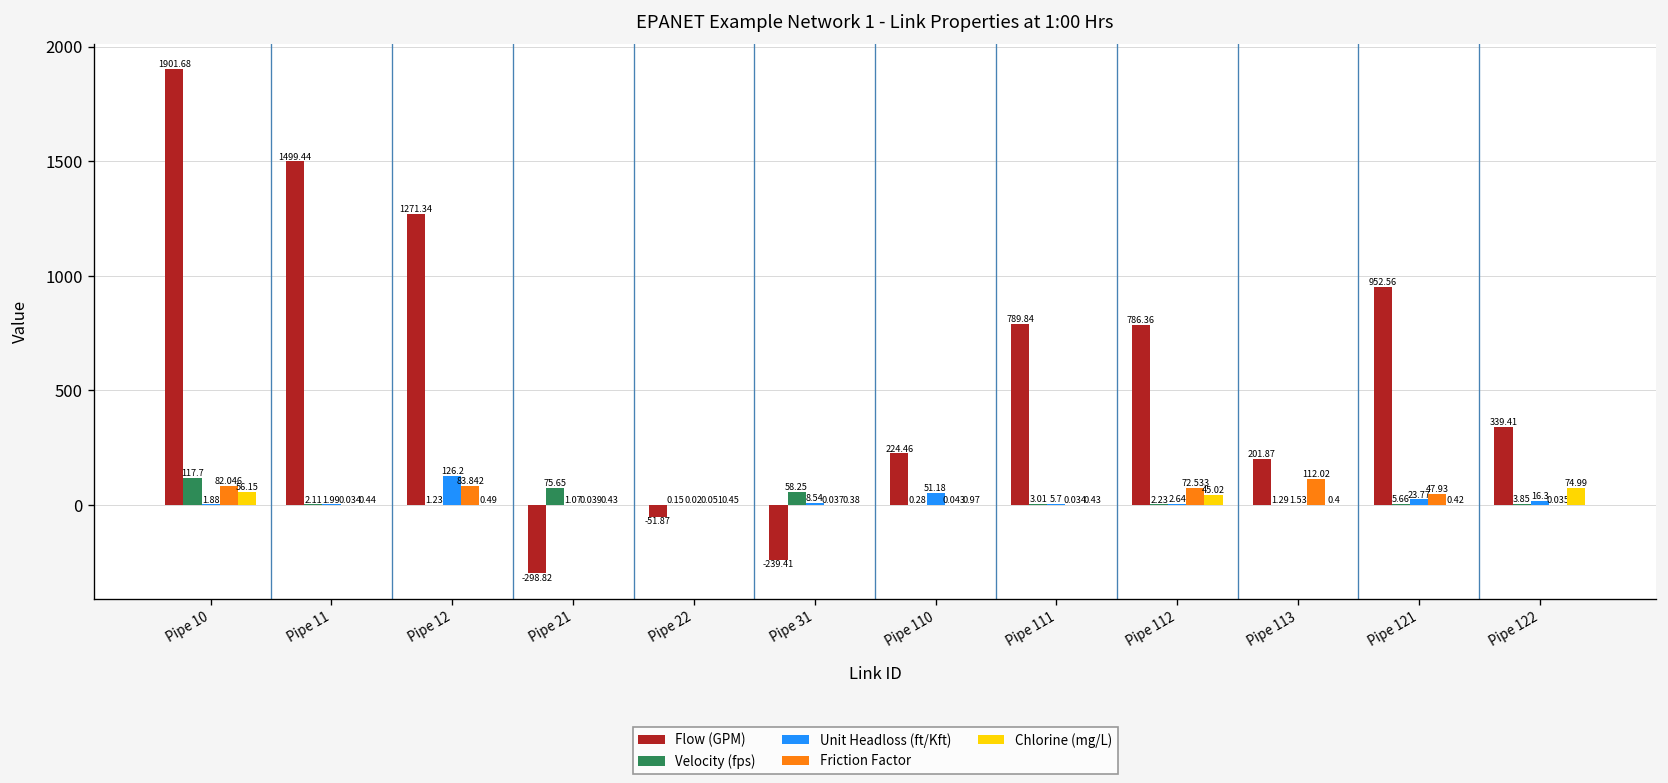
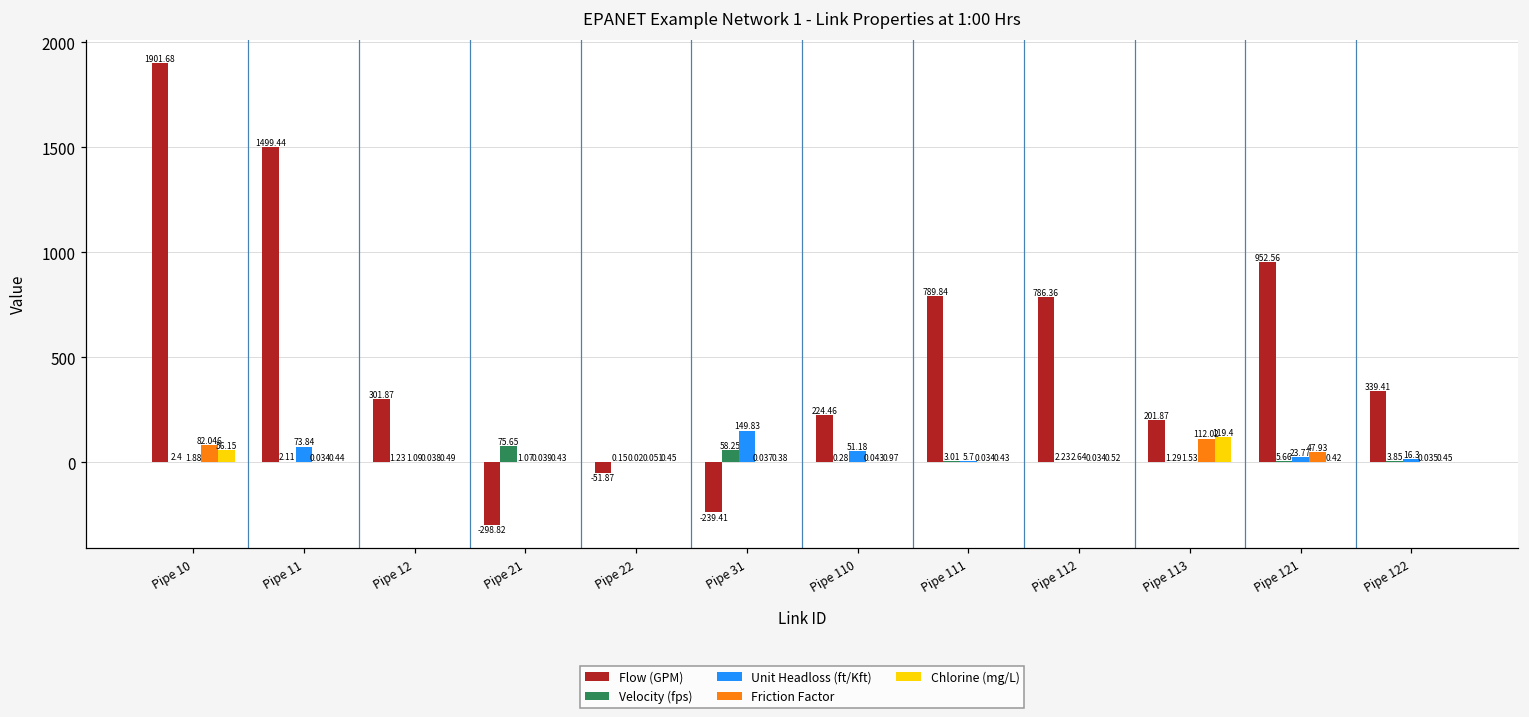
Velocity (fps), Pipe 10: 117.7 -> 2.4
Unit Headloss (ft/Kft), Pipe 11: 1.99 -> 73.84
Flow (GPM), Pipe 12: 1271.34 -> 301.87
Unit Headloss (ft/Kft), Pipe 12: 126.2 -> 1.09
Friction Factor, Pipe 12: 83.842 -> 0.038
Unit Headloss (ft/Kft), Pipe 31: 8.54 -> 149.83
Friction Factor, Pipe 112: 72.533 -> 0.034
Chlorine (mg/L), Pipe 112: 45.02 -> 0.52
Chlorine (mg/L), Pipe 113: 0.4 -> 119.4
Chlorine (mg/L), Pipe 122: 74.99 -> 0.45
